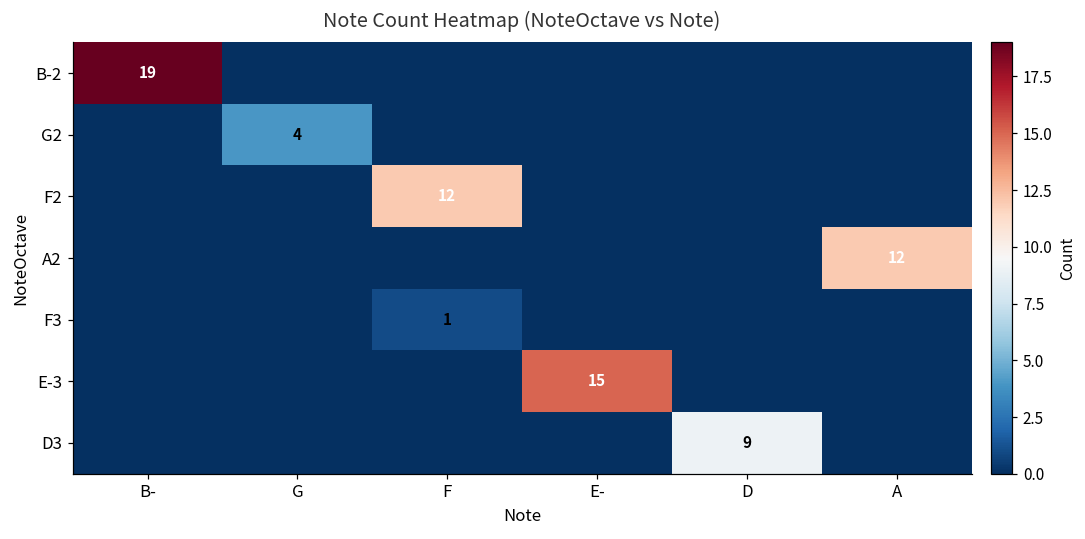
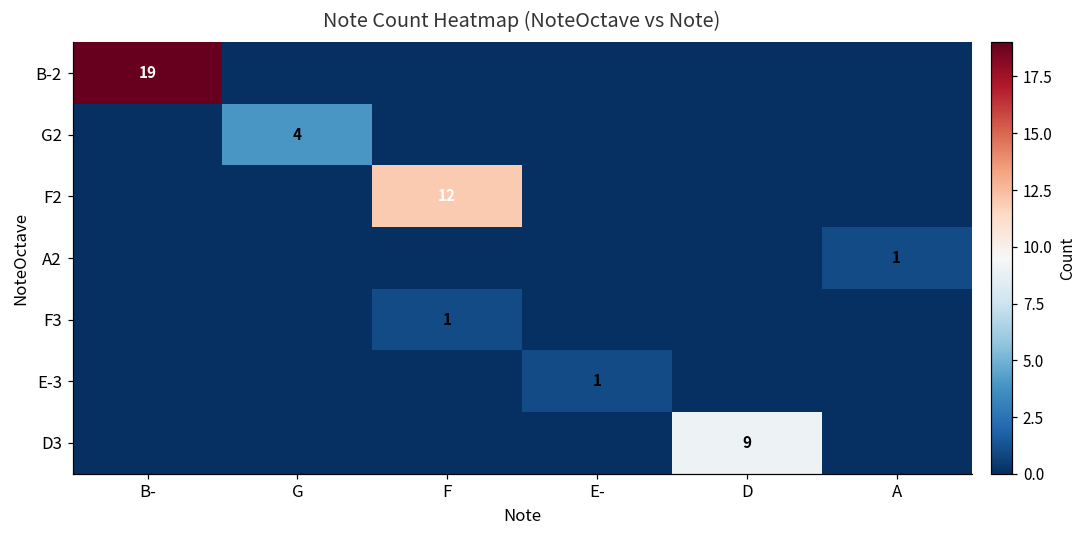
A2, A: 12 -> 1
E-3, E-: 15 -> 1
